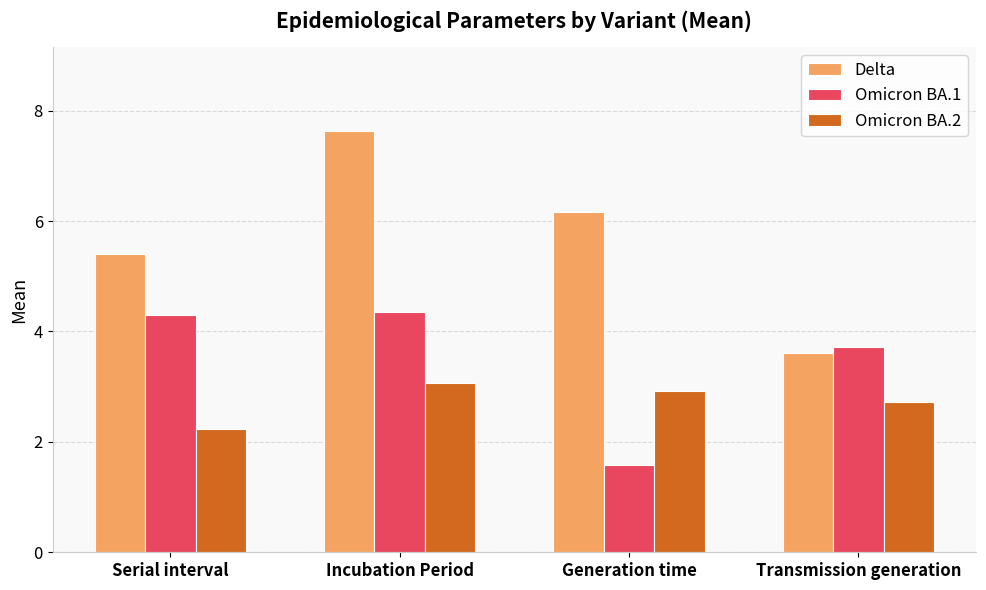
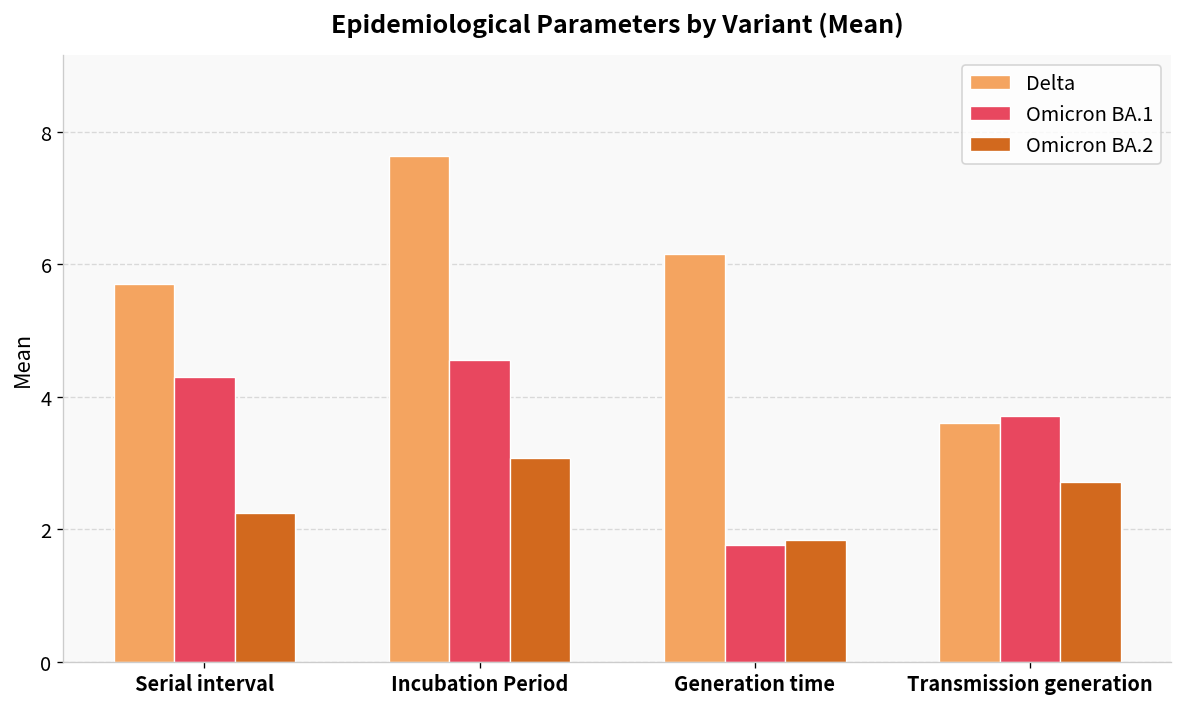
Delta, Serial interval: 5.4 -> 5.7
Omicron BA.1, Incubation Period: 4.4 -> 4.6
Omicron BA.1, Generation time: 1.6 -> 1.8
Omicron BA.2, Generation time: 2.9 -> 1.8
